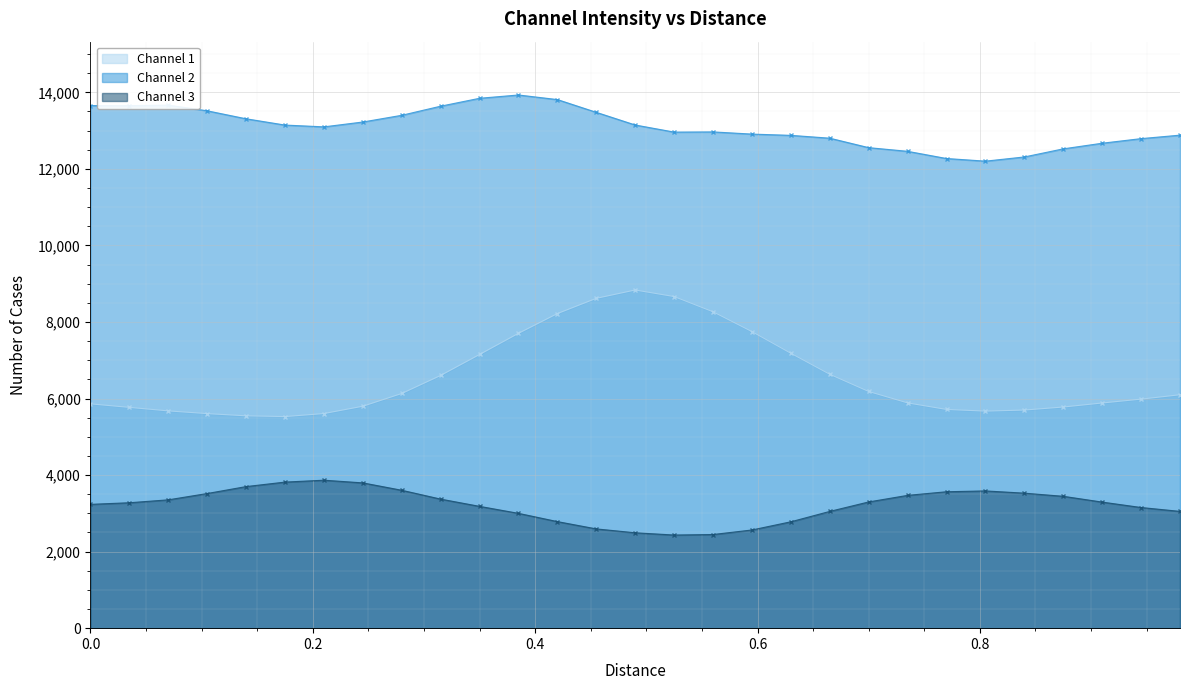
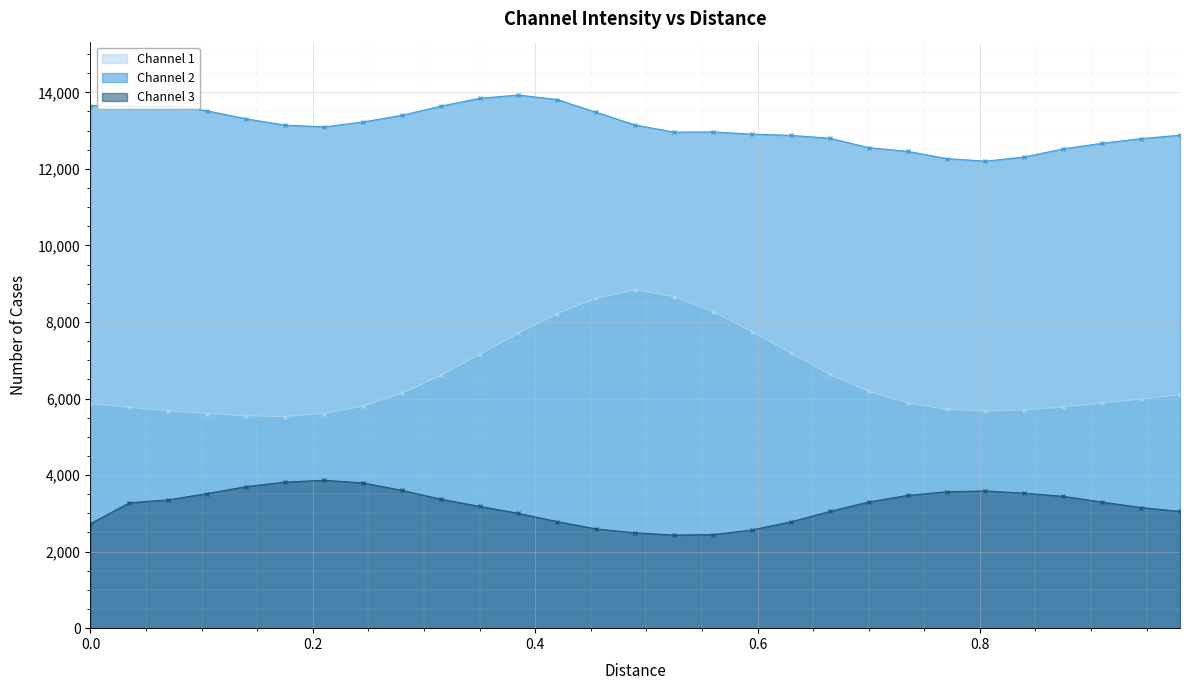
Channel 3, 0.0: 3,200 -> 2,700
